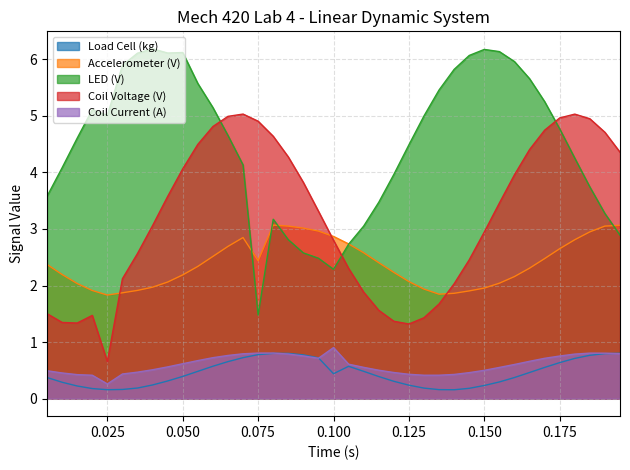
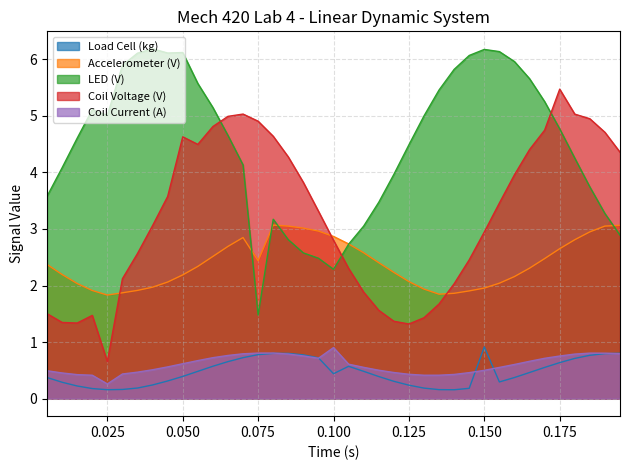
Coil Voltage (V), 0.050: 4.1 -> 4.6
Load Cell (kg), 0.150: 0.2 -> 0.9
Coil Voltage (V), 0.175: 5.0 -> 5.5
